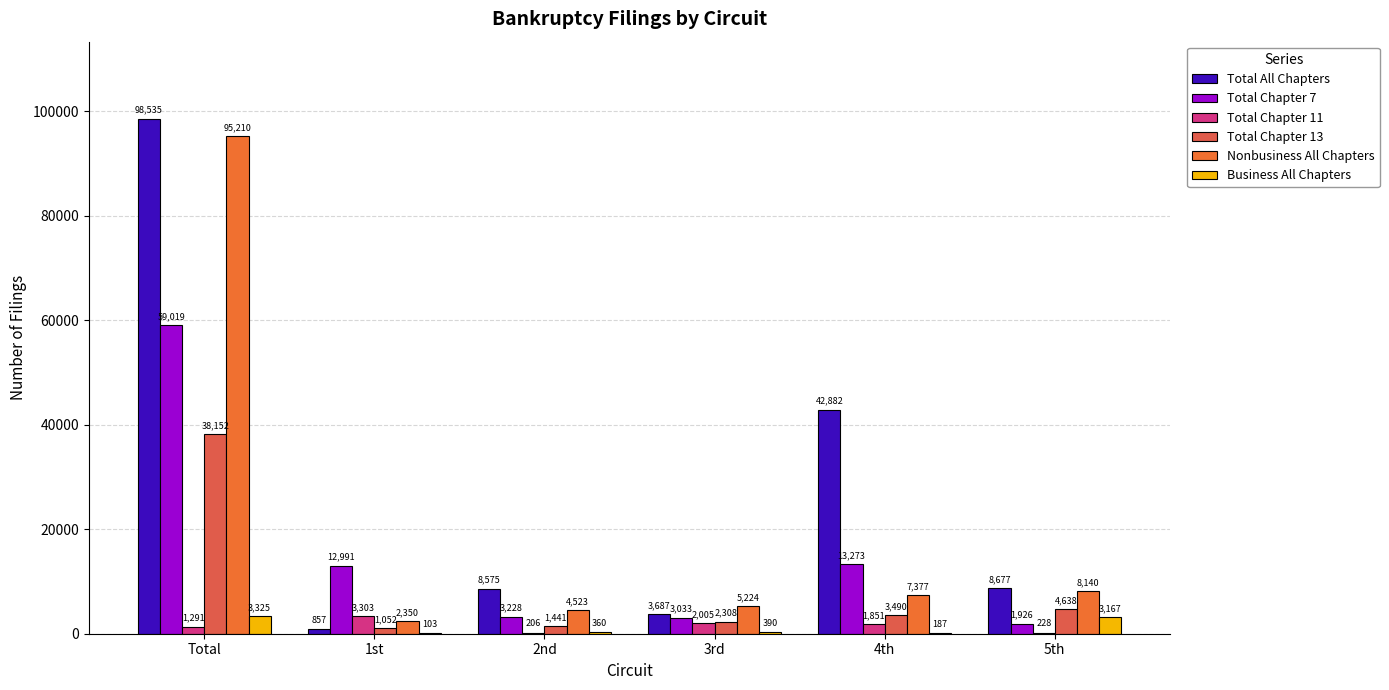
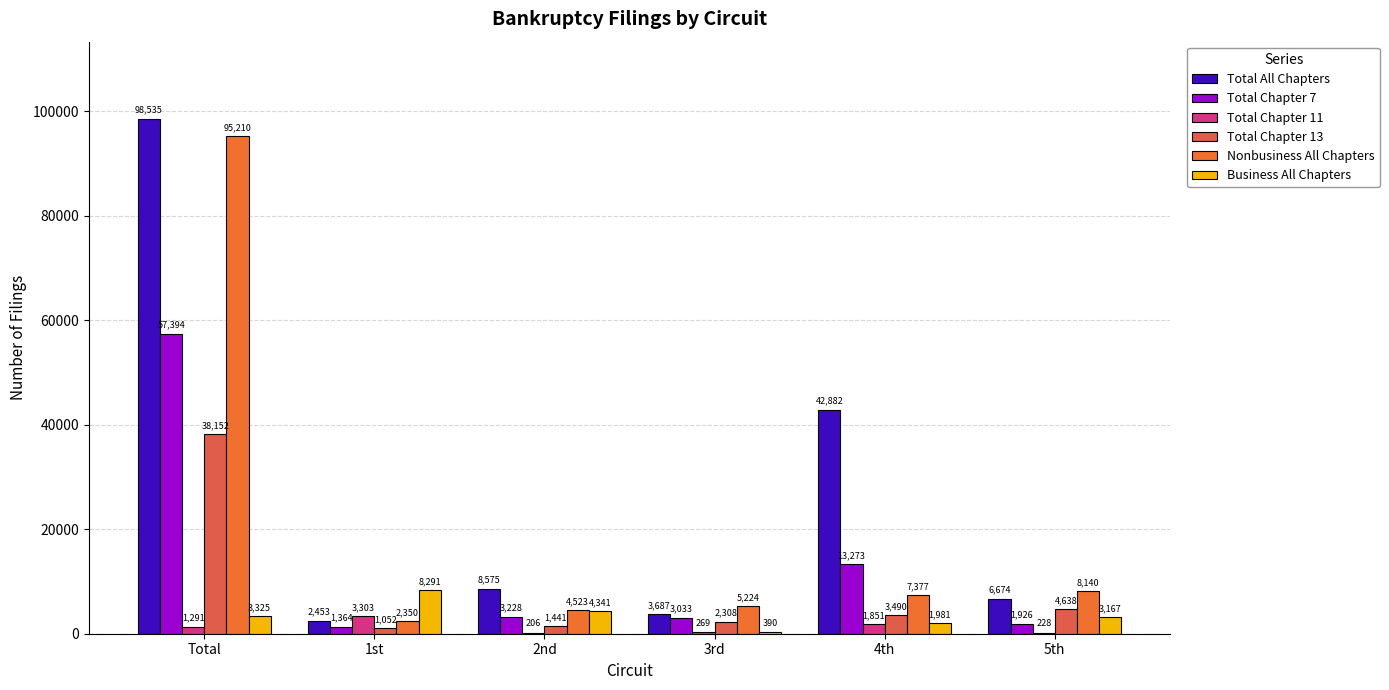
Total Chapter 7, Total: 59,019 -> 57,394
Total All Chapters, 1st: 857 -> 2,453
Total Chapter 7, 1st: 12,991 -> 1,364
Business All Chapters, 1st: 103 -> 8,291
Business All Chapters, 2nd: 360 -> 4,341
Total Chapter 11, 3rd: 2,005 -> 269
Business All Chapters, 4th: 187 -> 1,981
Total All Chapters, 5th: 8,677 -> 6,674
